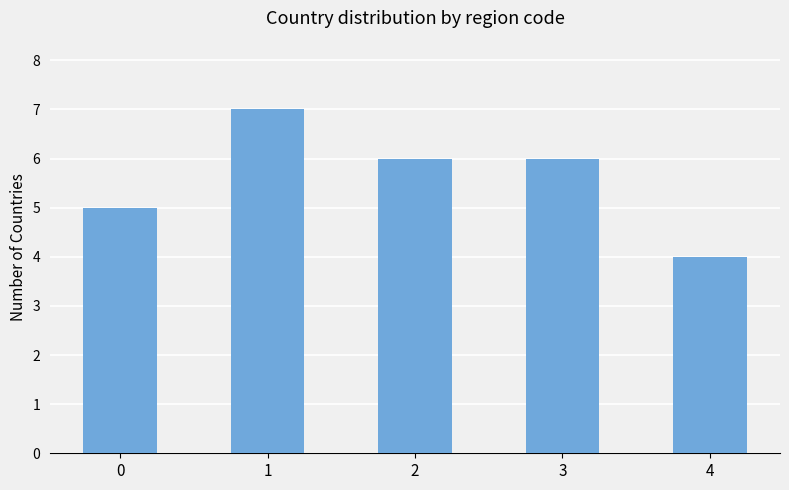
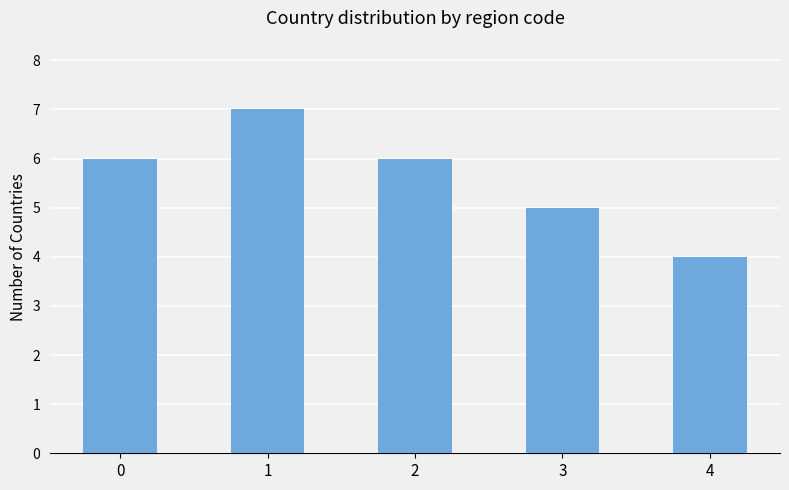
0: 5 -> 6
3: 6 -> 5
